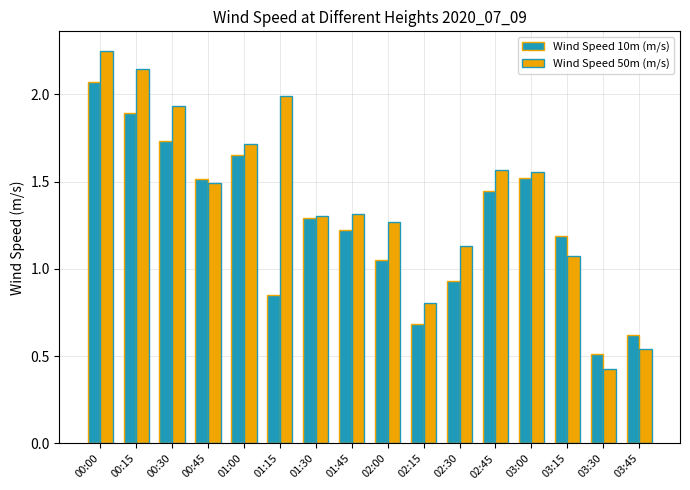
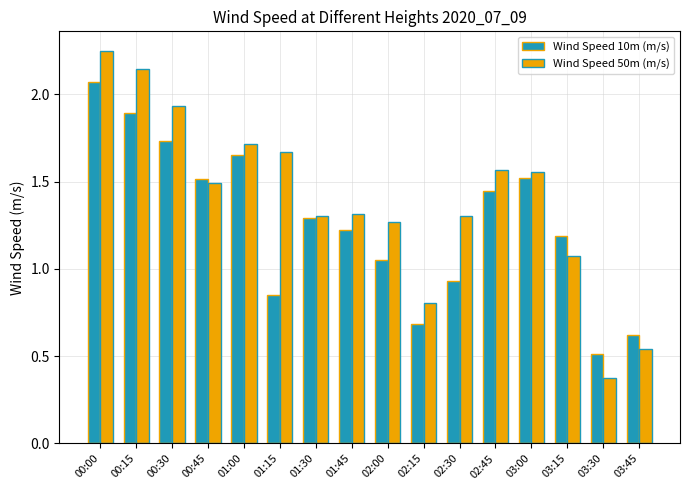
Wind Speed 50m (m/s), 01:15: 1.99 -> 1.67
Wind Speed 50m (m/s), 02:30: 1.13 -> 1.30
Wind Speed 50m (m/s), 03:30: 0.43 -> 0.38
